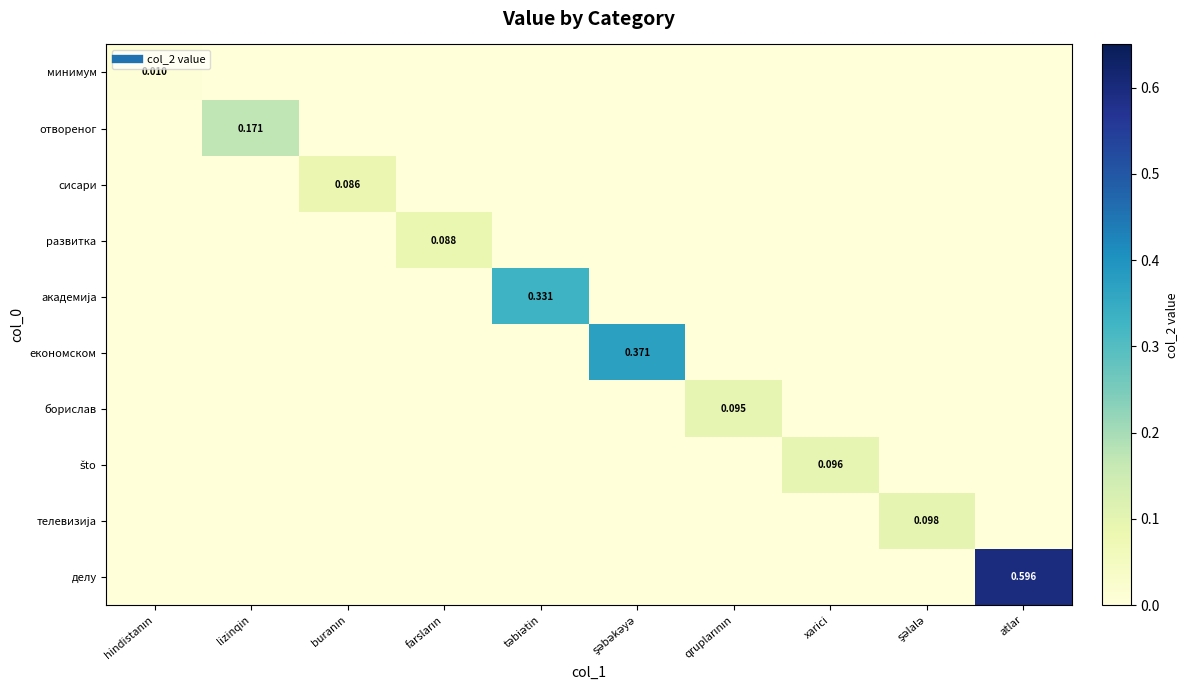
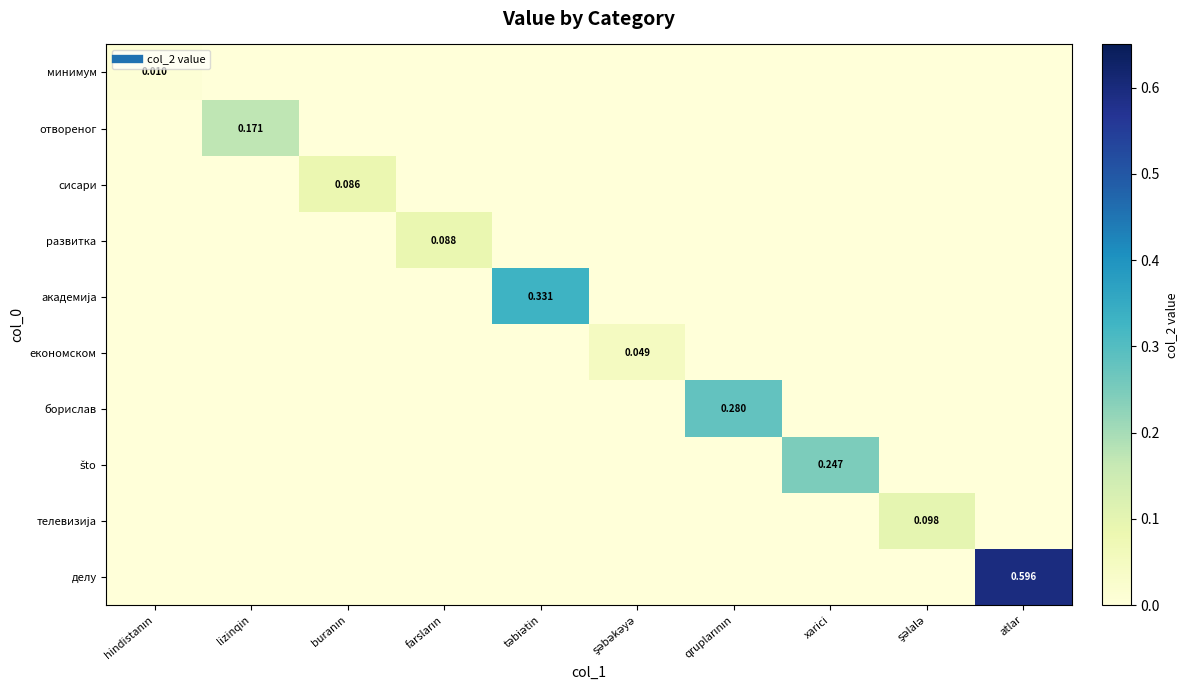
економском, şəbəkəyə: 0.371 -> 0.049
борислав, qruplarının: 0.095 -> 0.280
što, xarici: 0.096 -> 0.247
